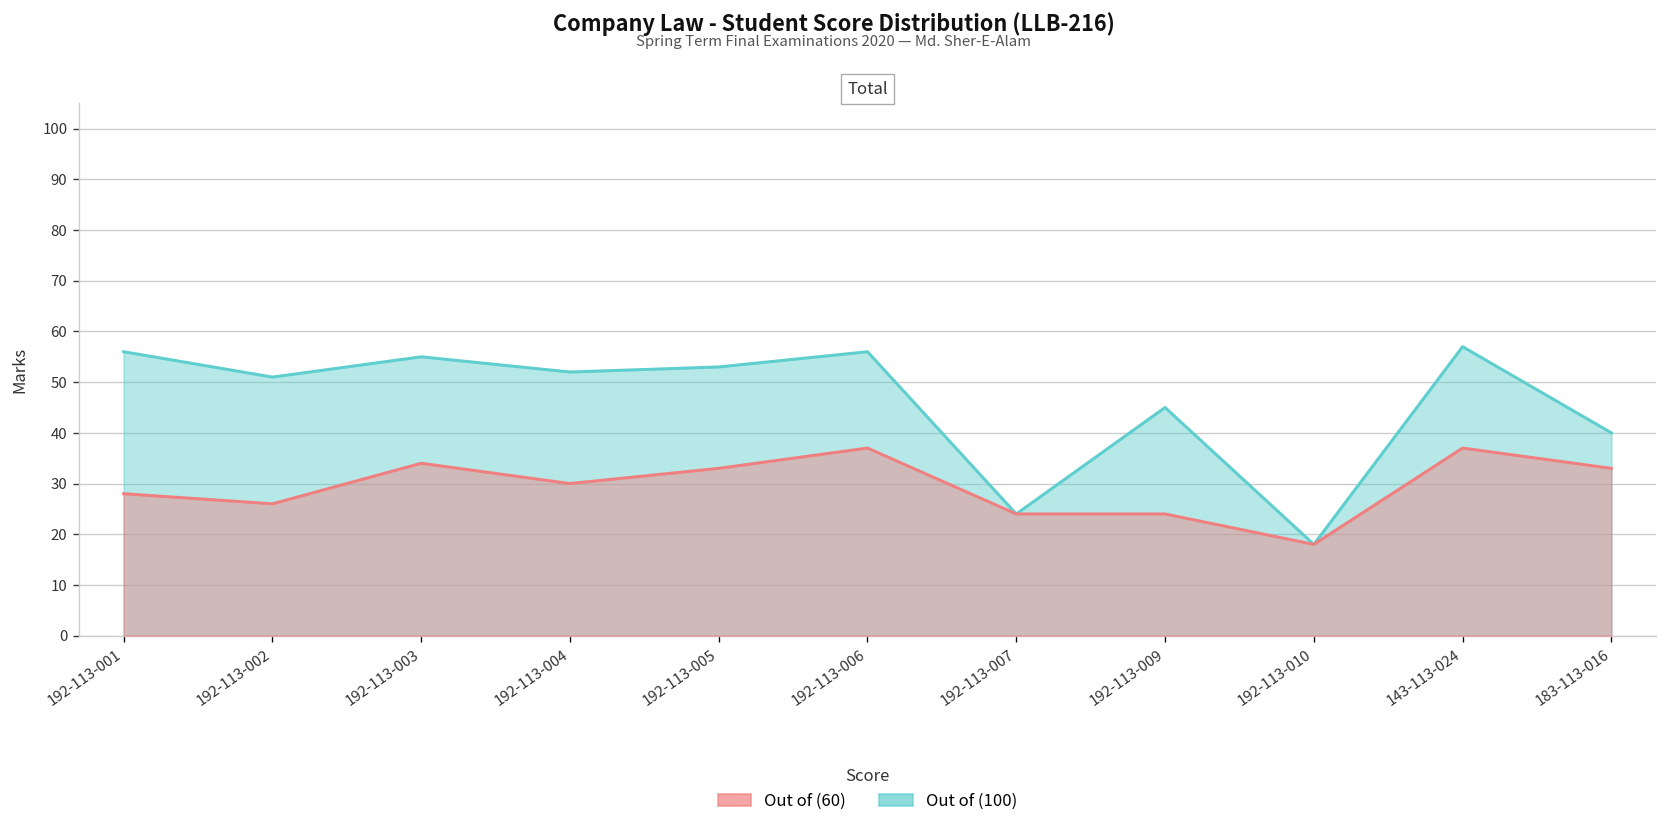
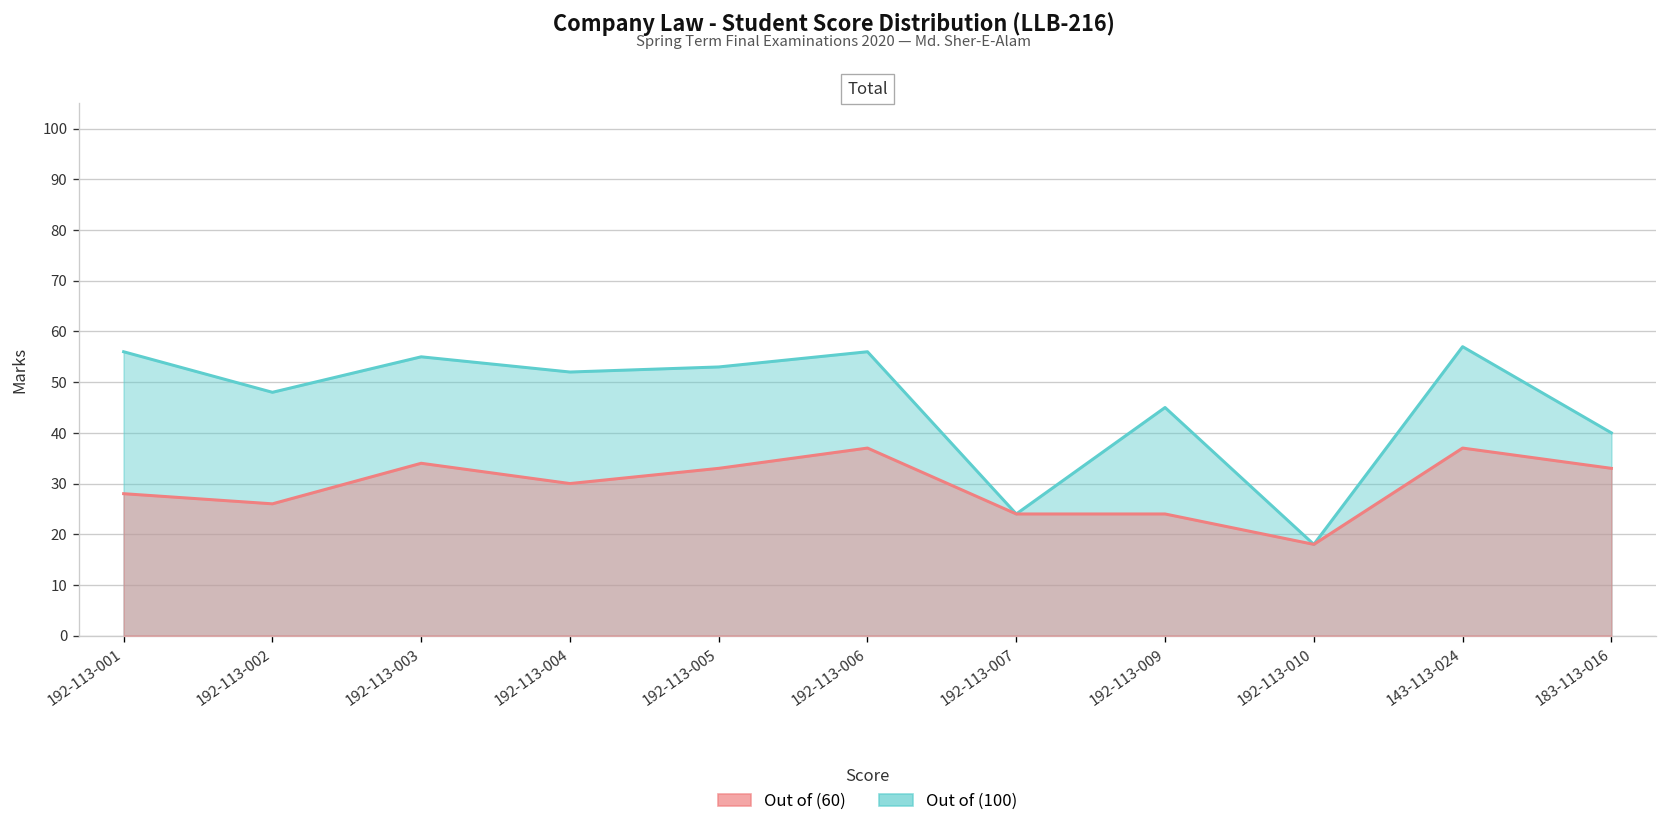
Out of (100), 192-113-002: 51 -> 48
